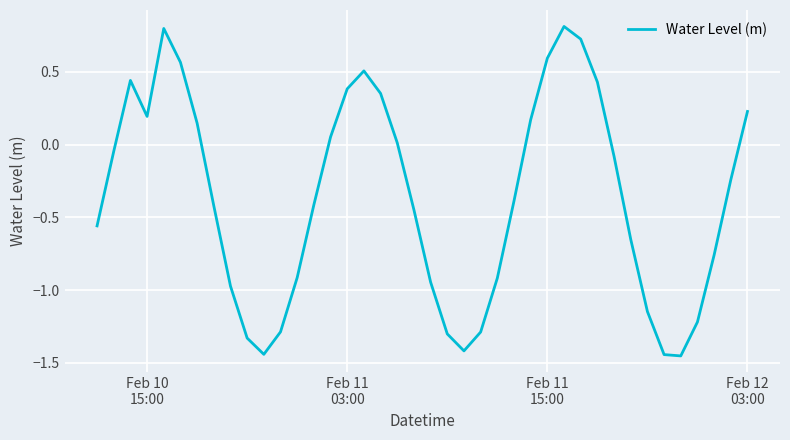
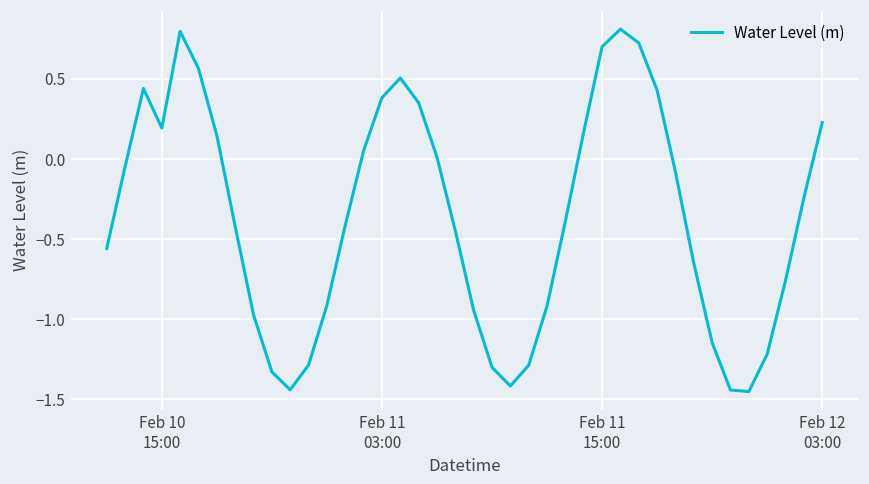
Feb 11 15:00: 0.59 -> 0.70
